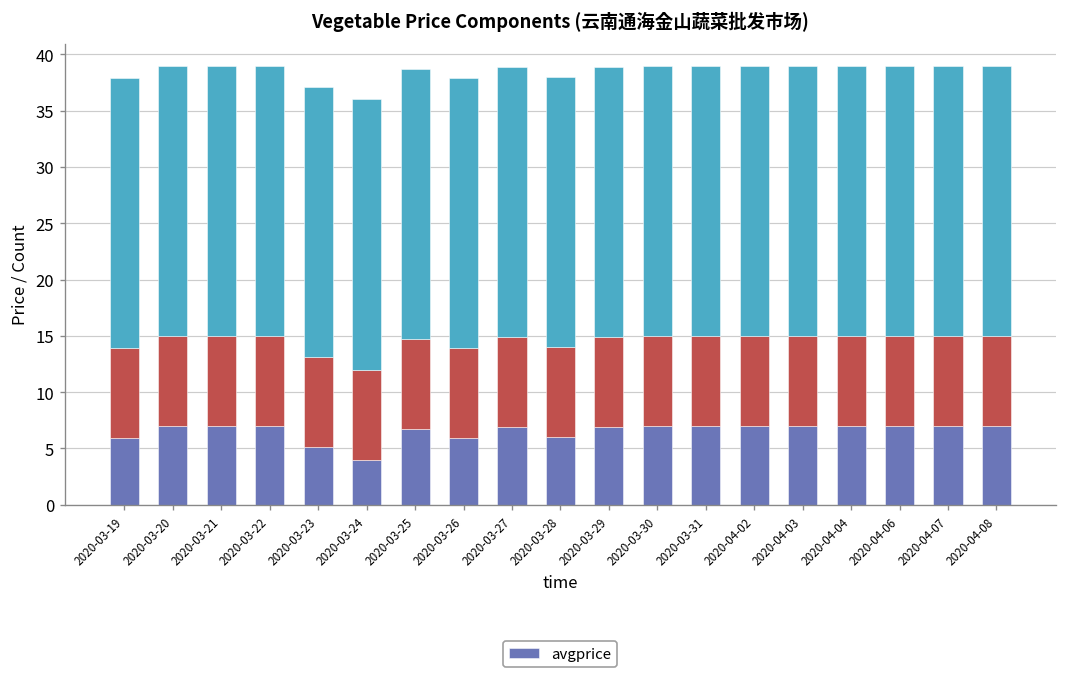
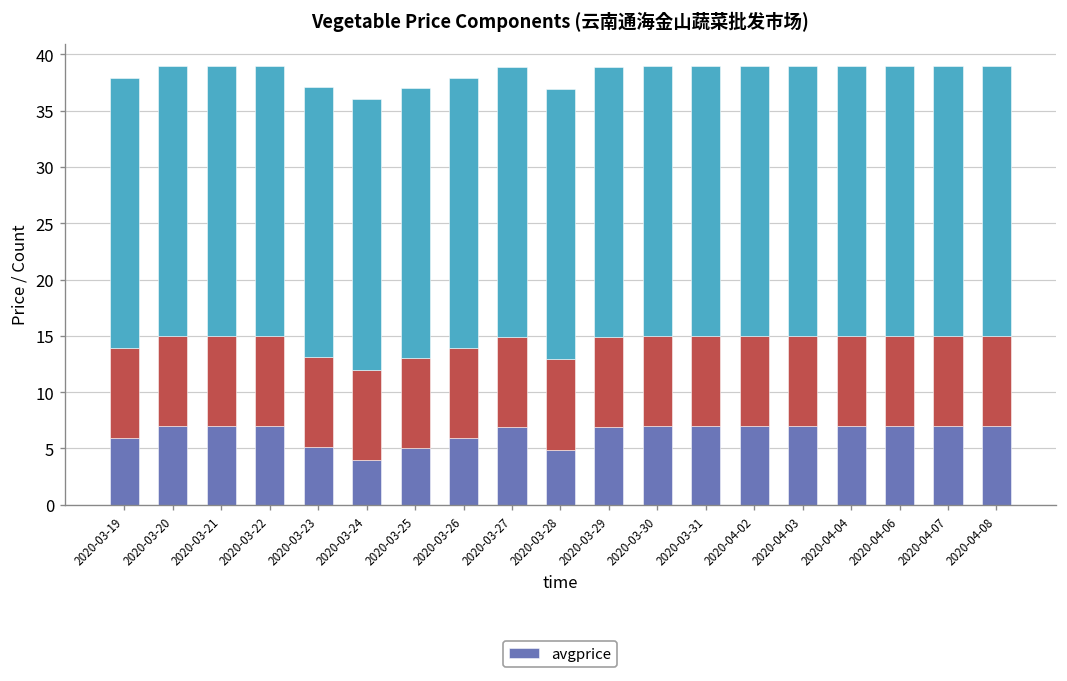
avgprice, 2020-03-25: 7 -> 5
avgprice, 2020-03-28: 6 -> 5
